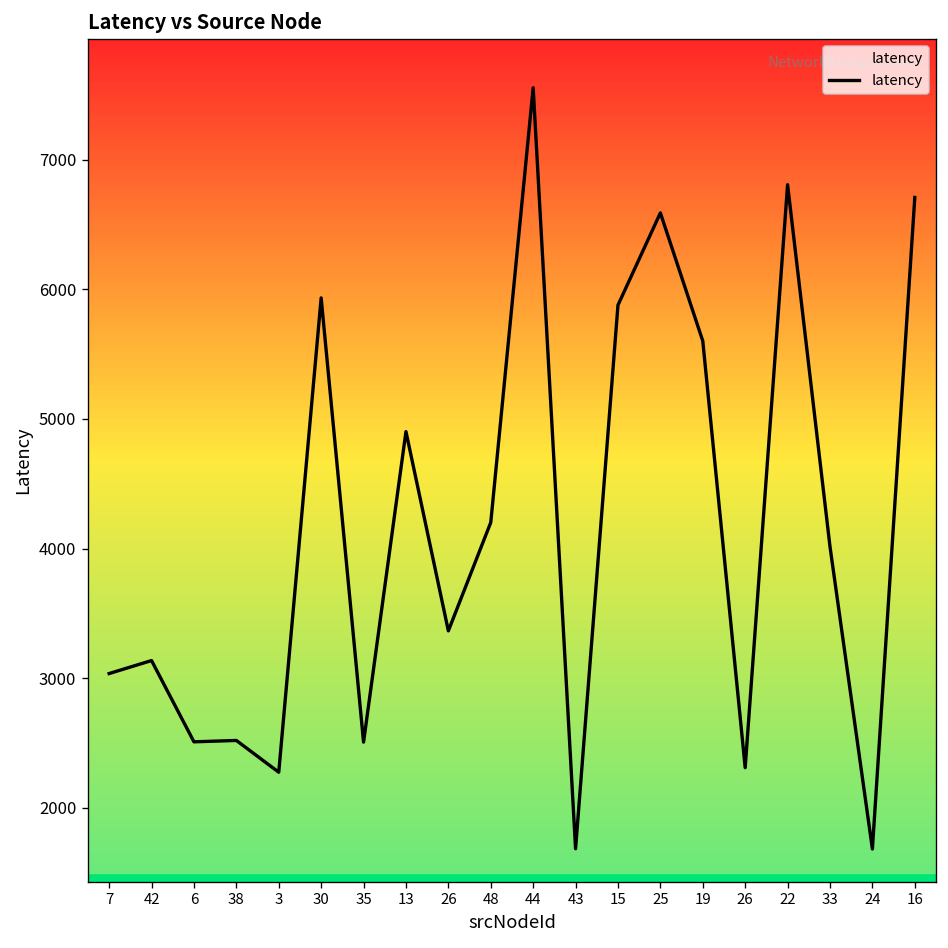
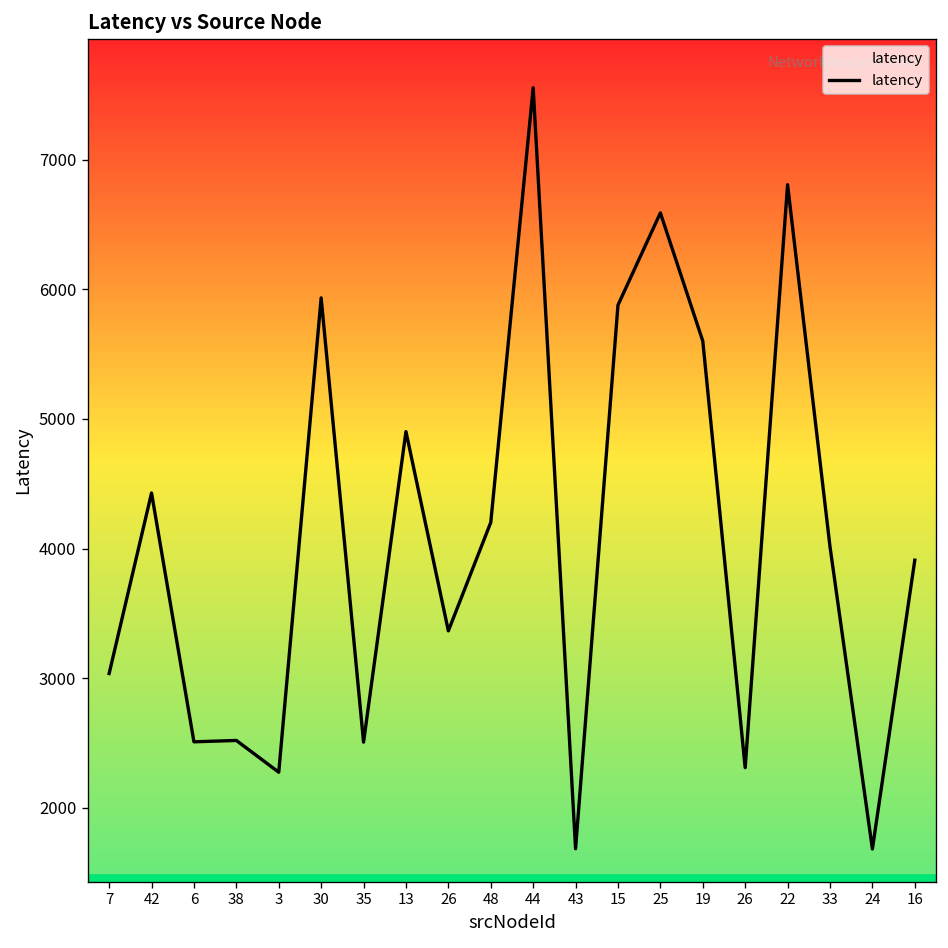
42: 3140 -> 4430
16: 6710 -> 3910
